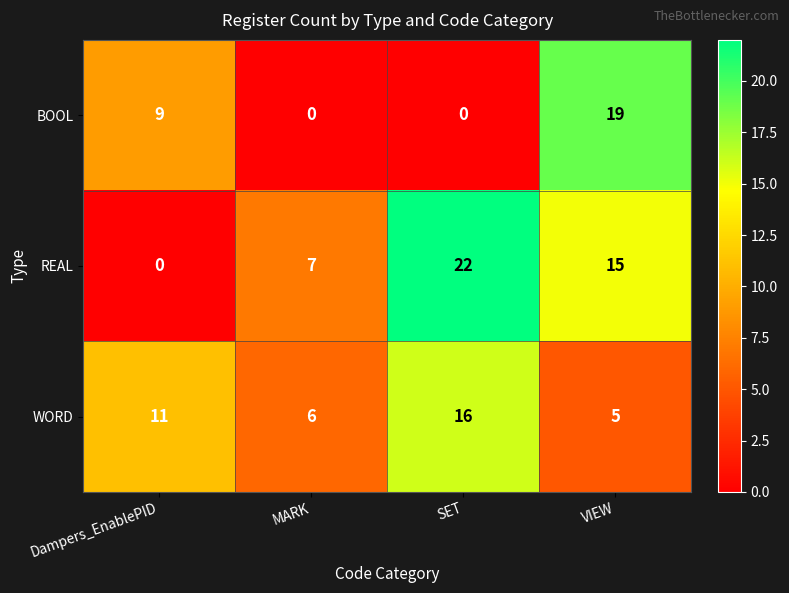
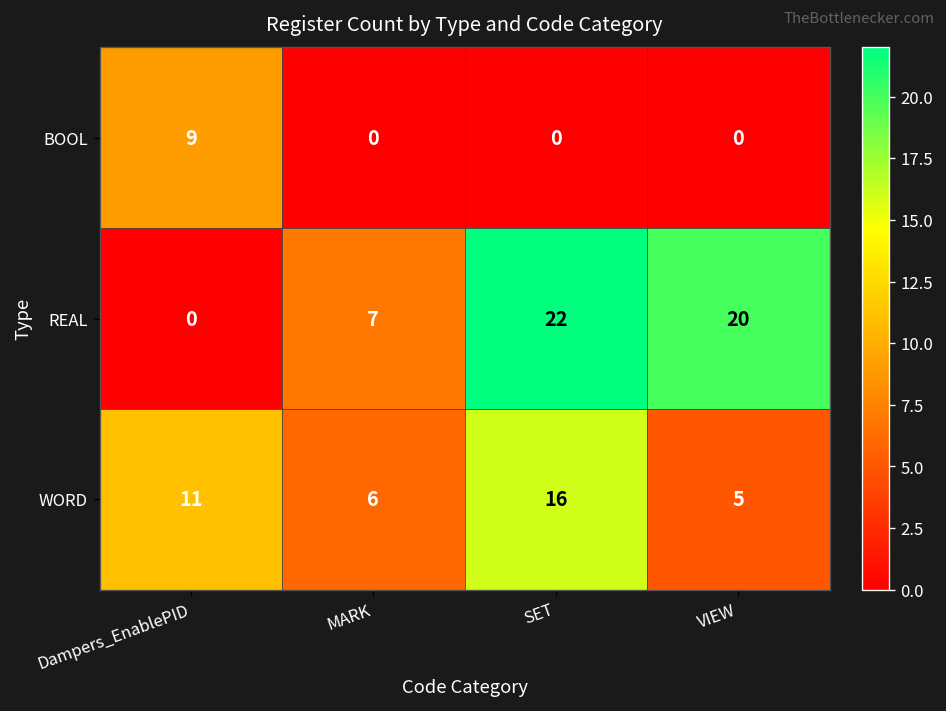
BOOL, VIEW: 19 -> 0
REAL, VIEW: 15 -> 20
